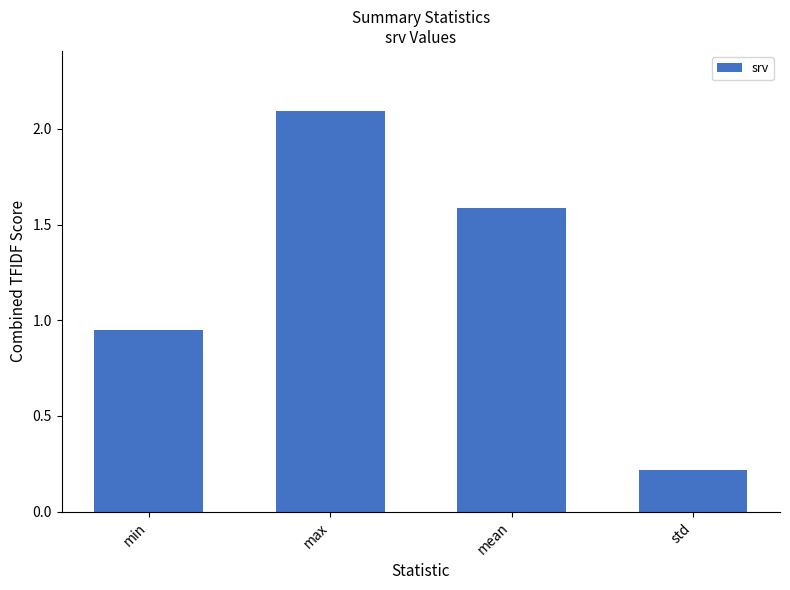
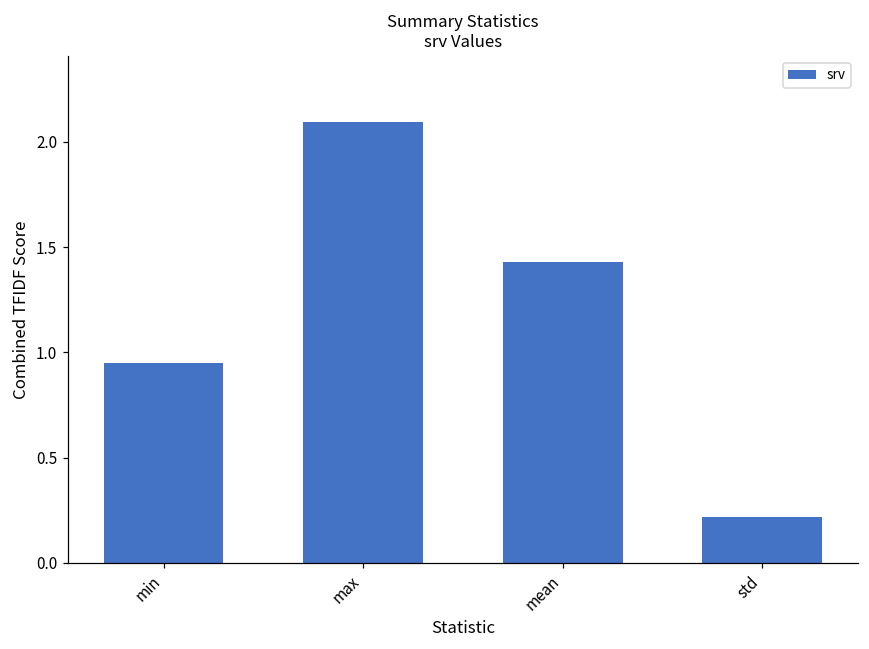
mean: 1.59 -> 1.43
